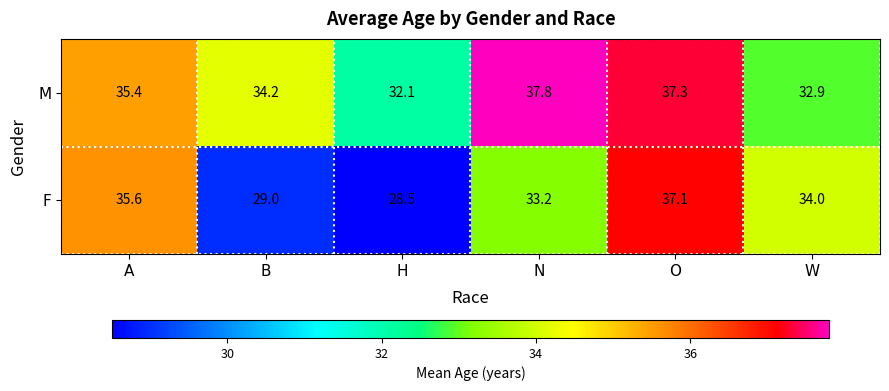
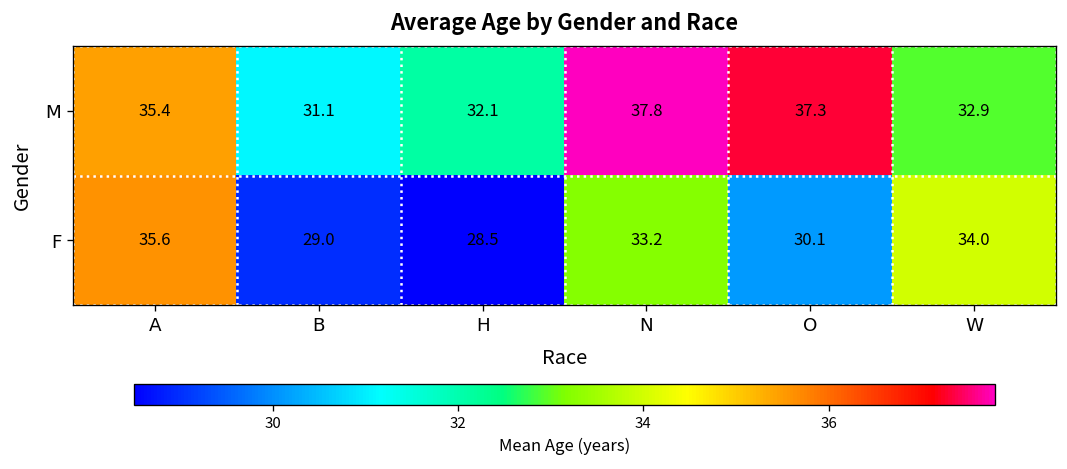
M, B: 34.2 -> 31.1
F, O: 37.1 -> 30.1
